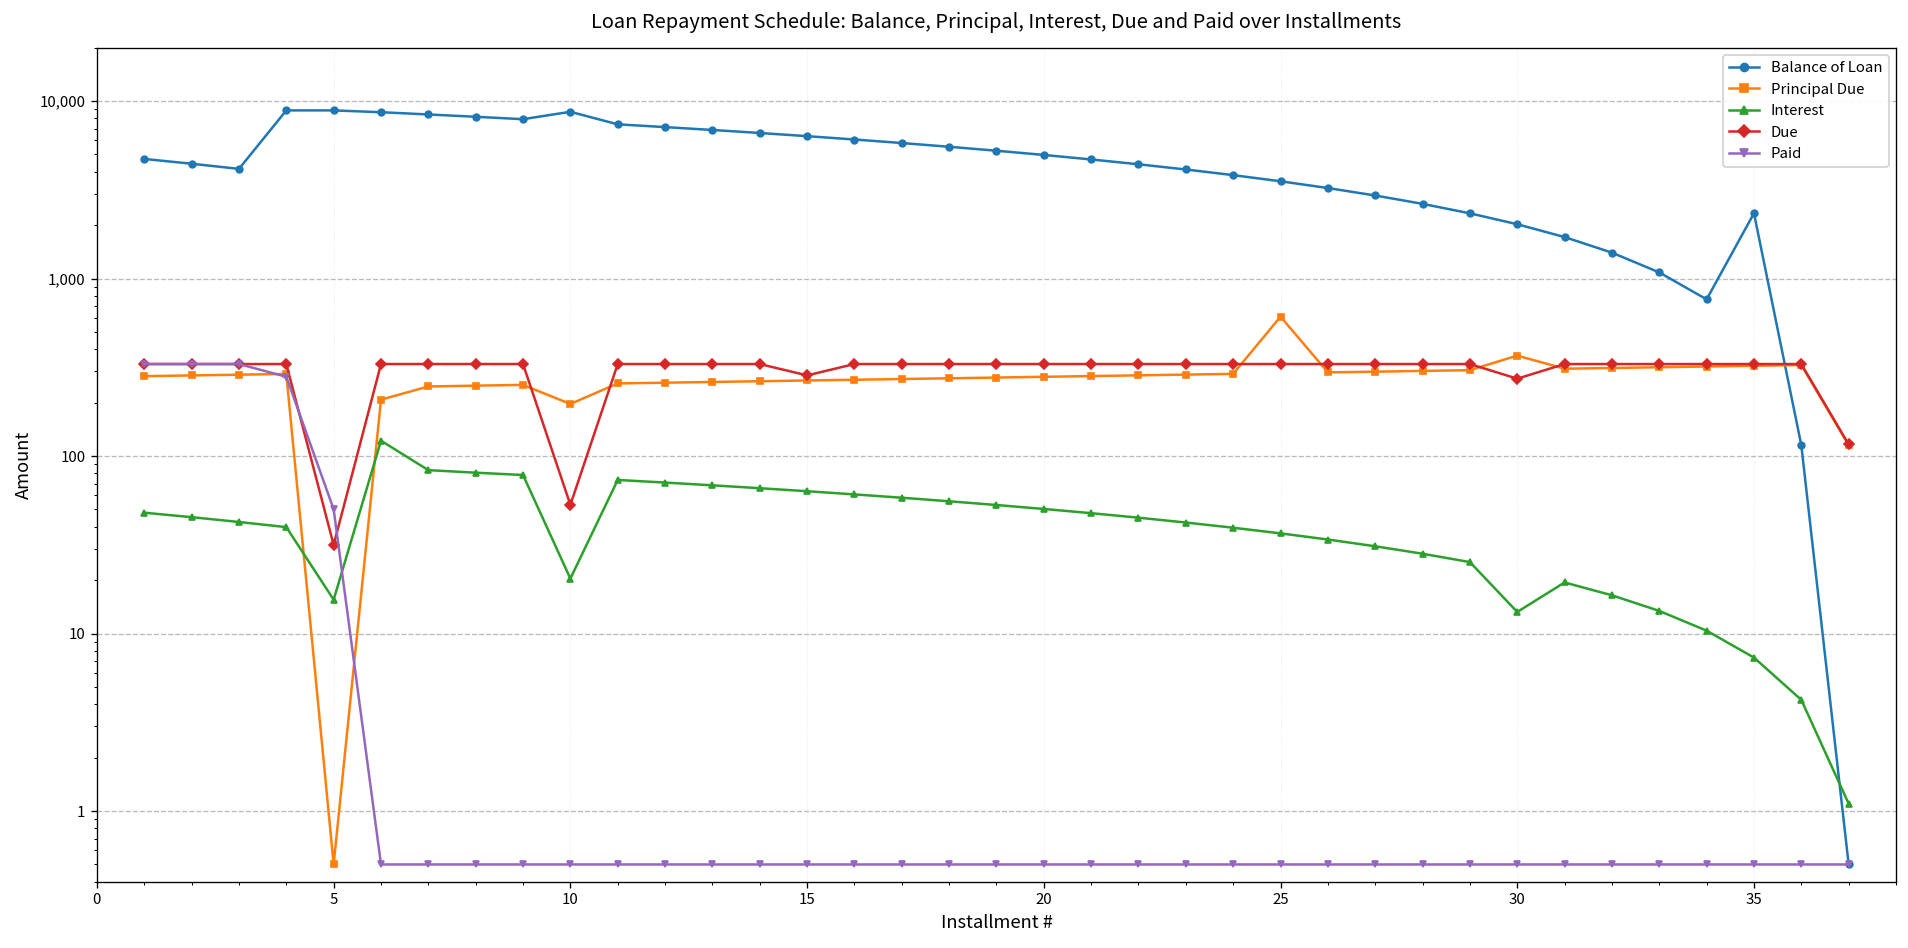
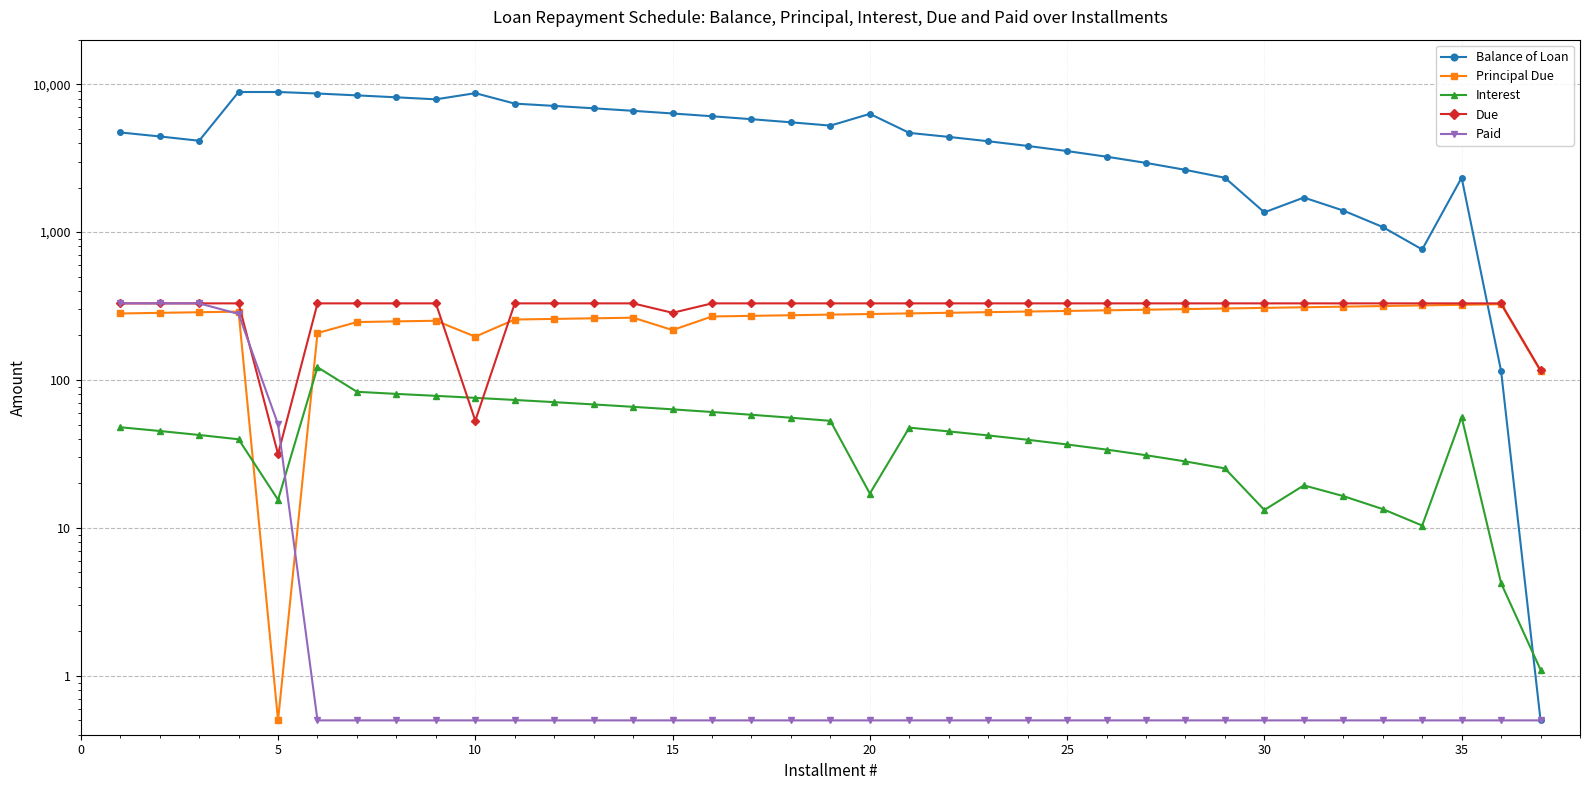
Interest, 10: 20 -> 80
Principal Due, 15: 270 -> 220
Balance of Loan, 20: 5,000 -> 6,300
Interest, 20: 50 -> 17
Principal Due, 25: 610 -> 290
Balance of Loan, 30: 2,000 -> 1,400
Principal Due, 30: 370 -> 310
Due, 30: 270 -> 330
Interest, 35: 7 -> 56
